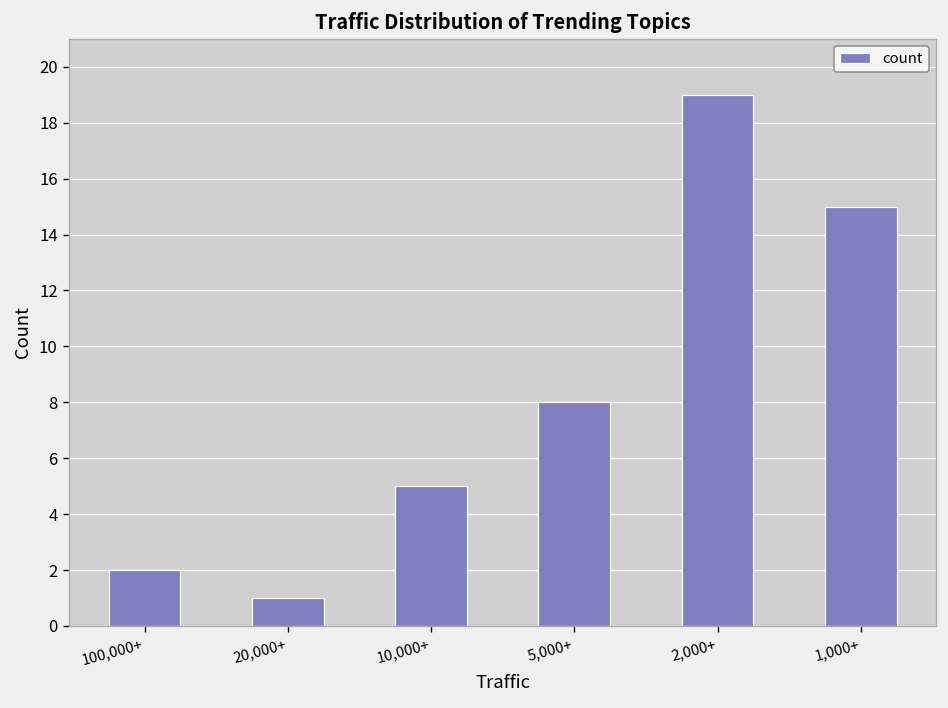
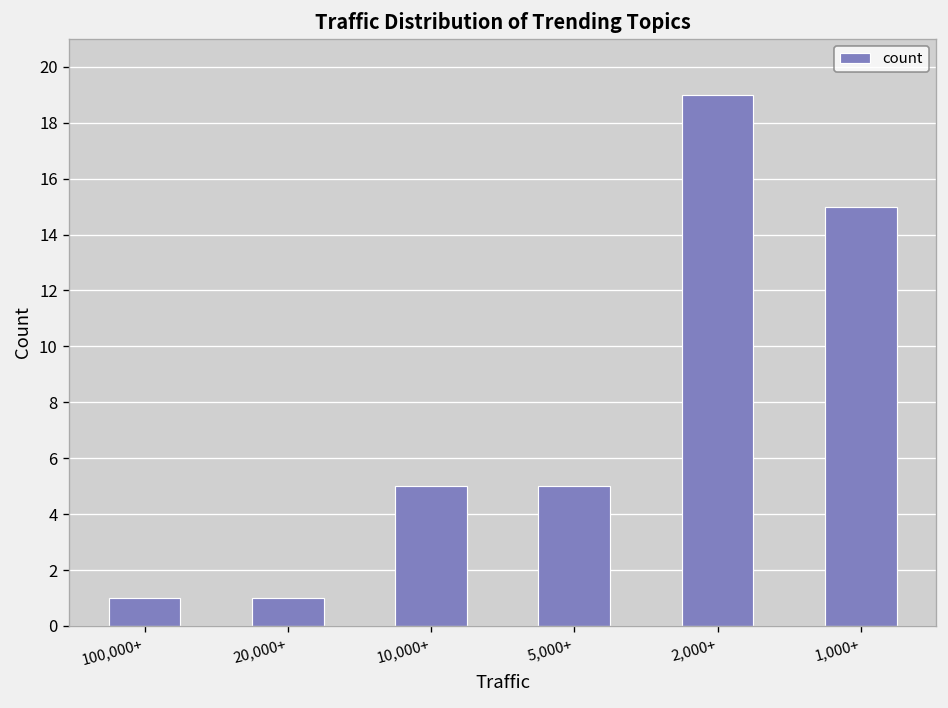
100,000+: 2 -> 1
5,000+: 8 -> 5
